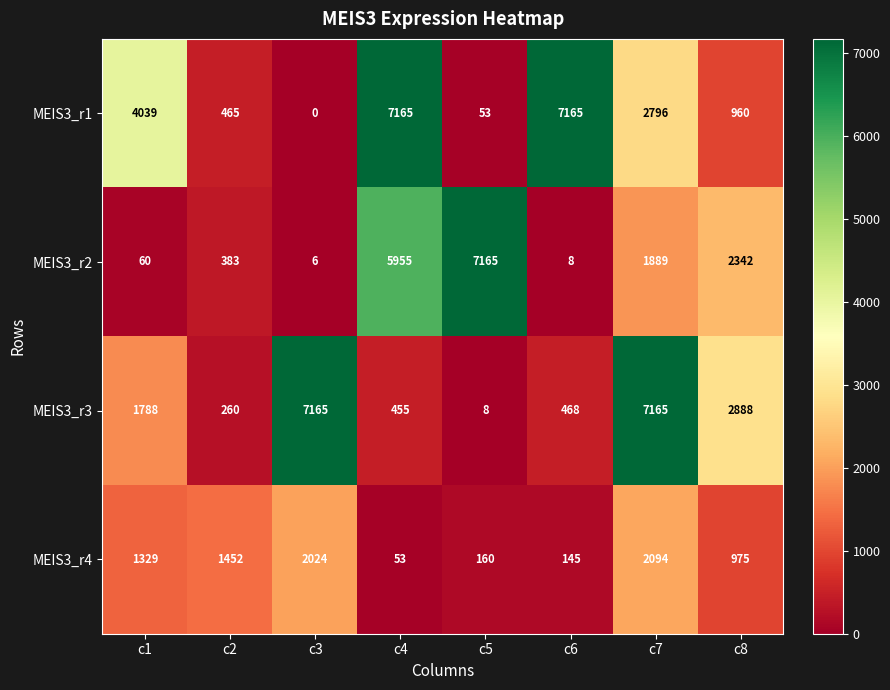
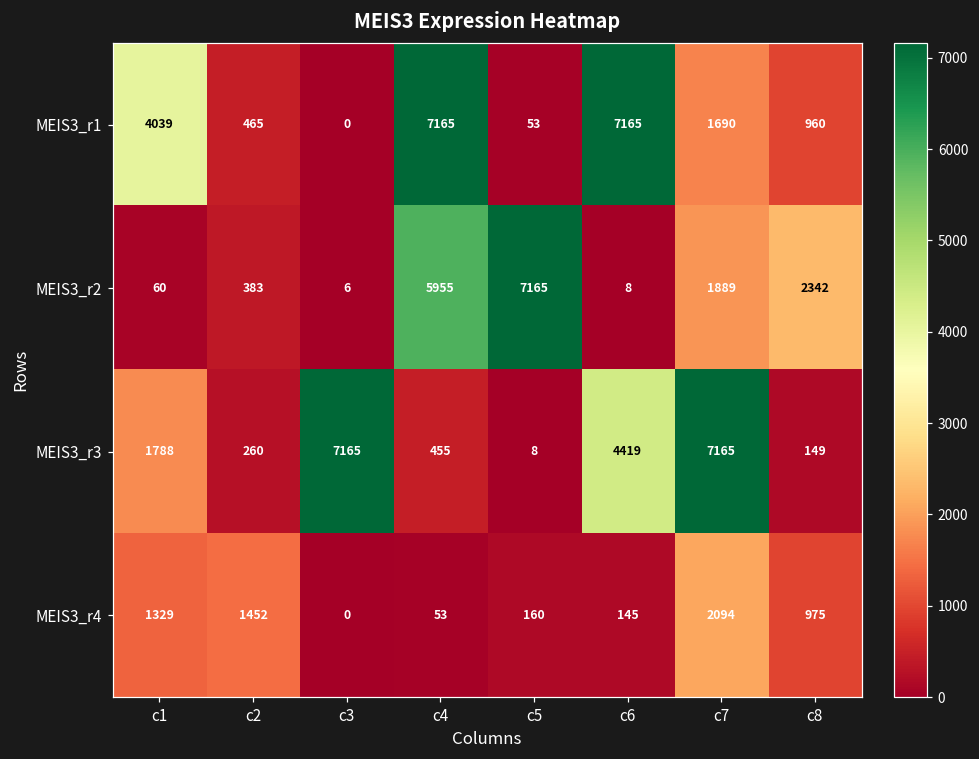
MEIS3_r1, c7: 2796 -> 1690
MEIS3_r3, c6: 468 -> 4419
MEIS3_r3, c8: 2888 -> 149
MEIS3_r4, c3: 2024 -> 0
